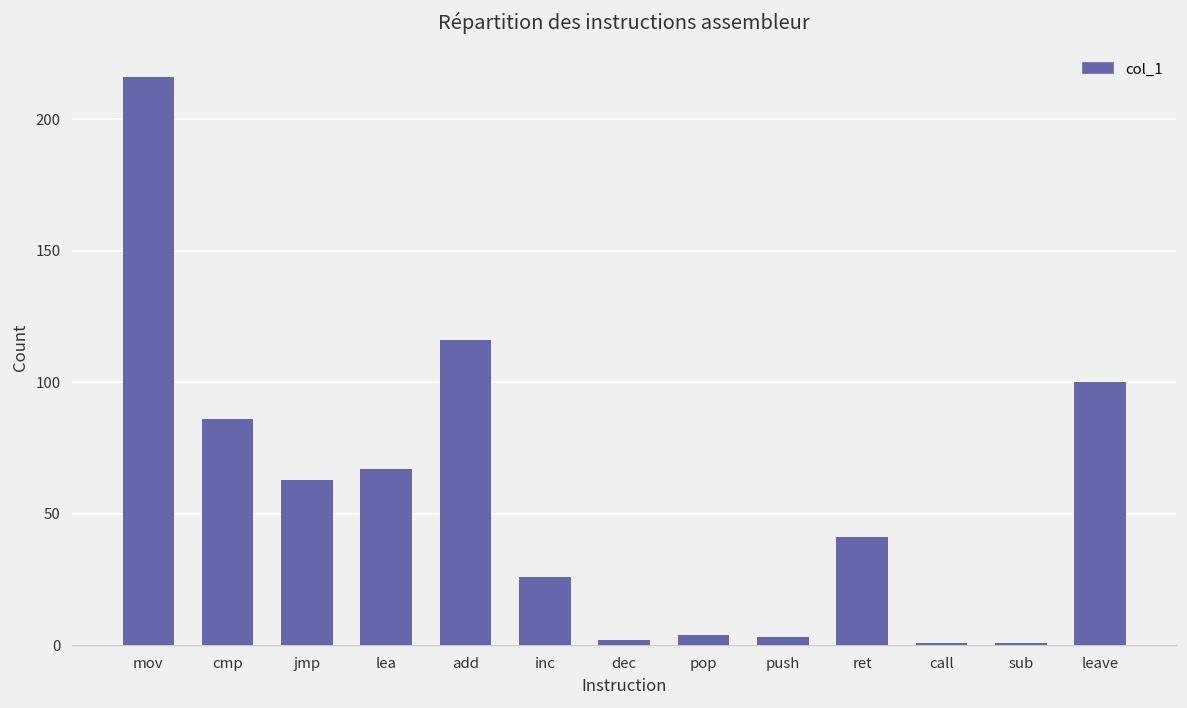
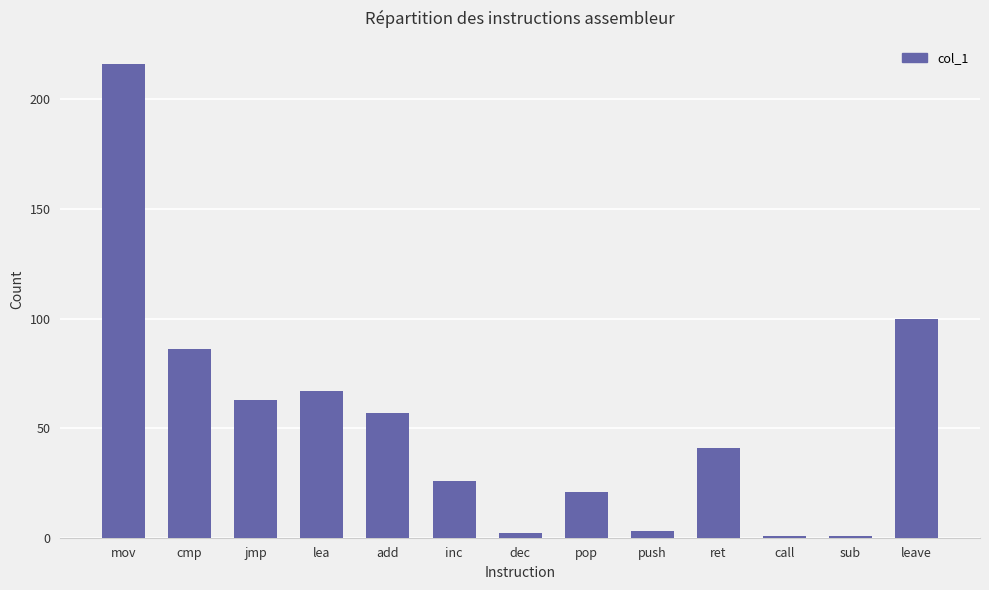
add: 116 -> 57
pop: 4 -> 21
